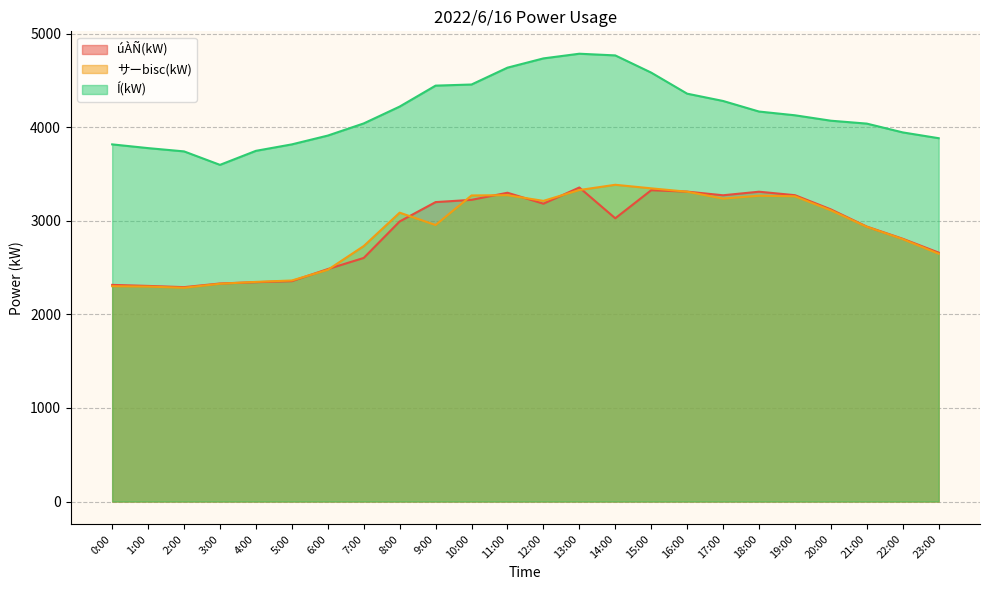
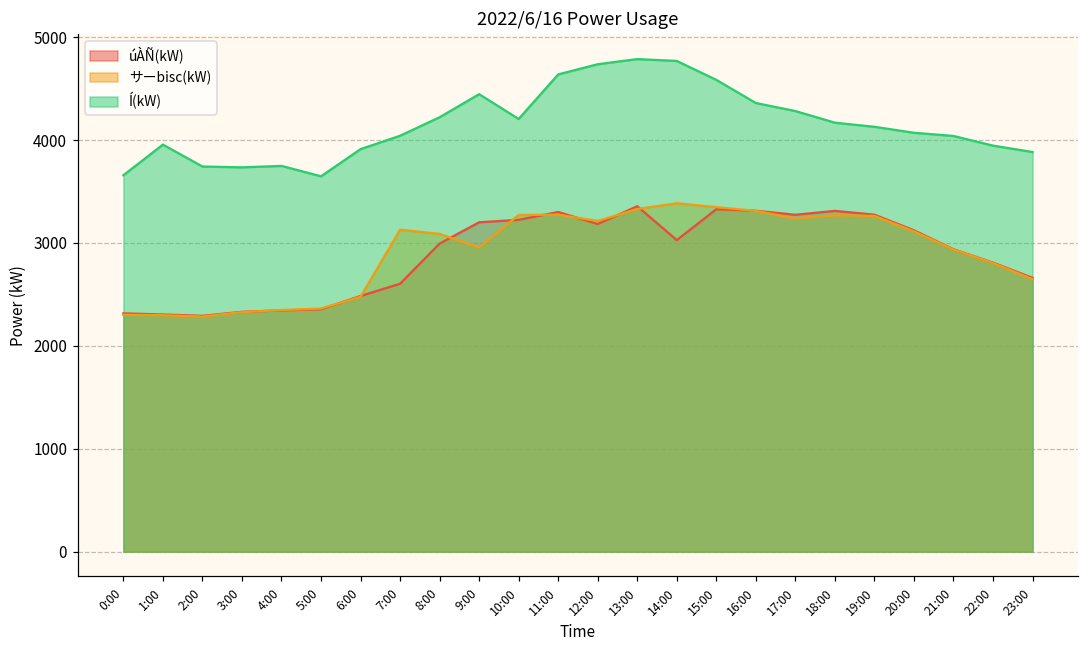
Í(kW), 0:00: 3800 -> 3700
Í(kW), 1:00: 3800 -> 4000
Í(kW), 3:00: 3600 -> 3700
Í(kW), 5:00: 3800 -> 3600
サーbisc(kW), 7:00: 2700 -> 3100
Í(kW), 10:00: 4500 -> 4200
